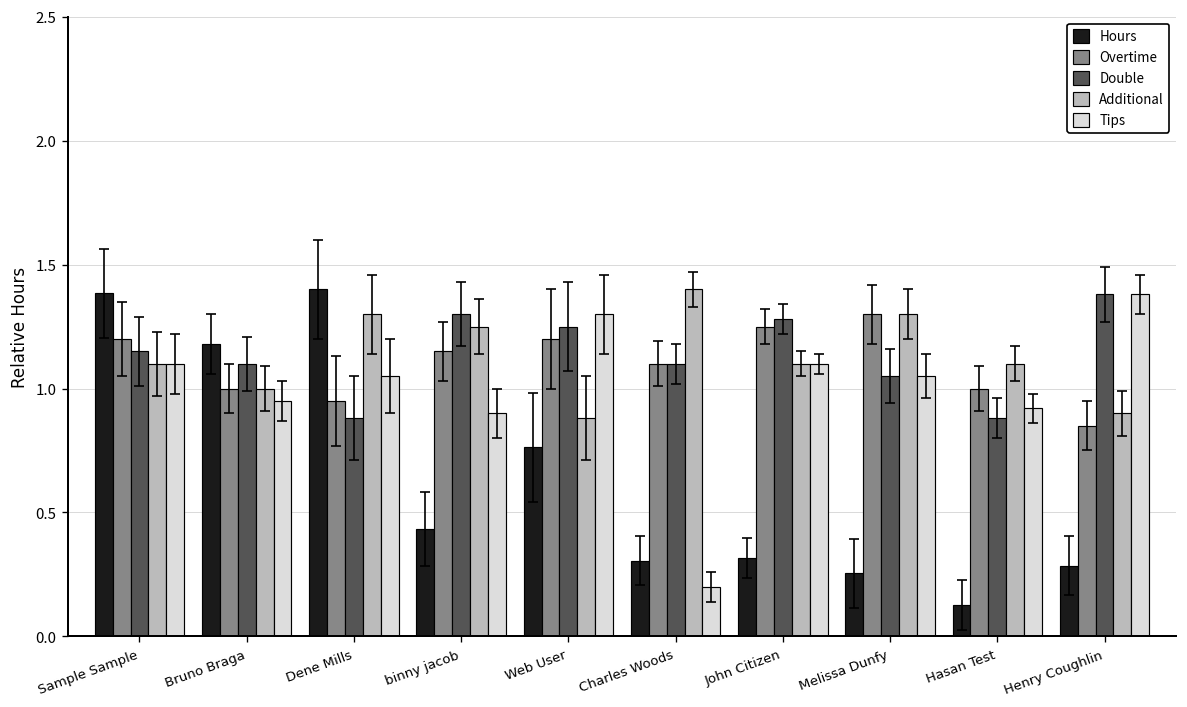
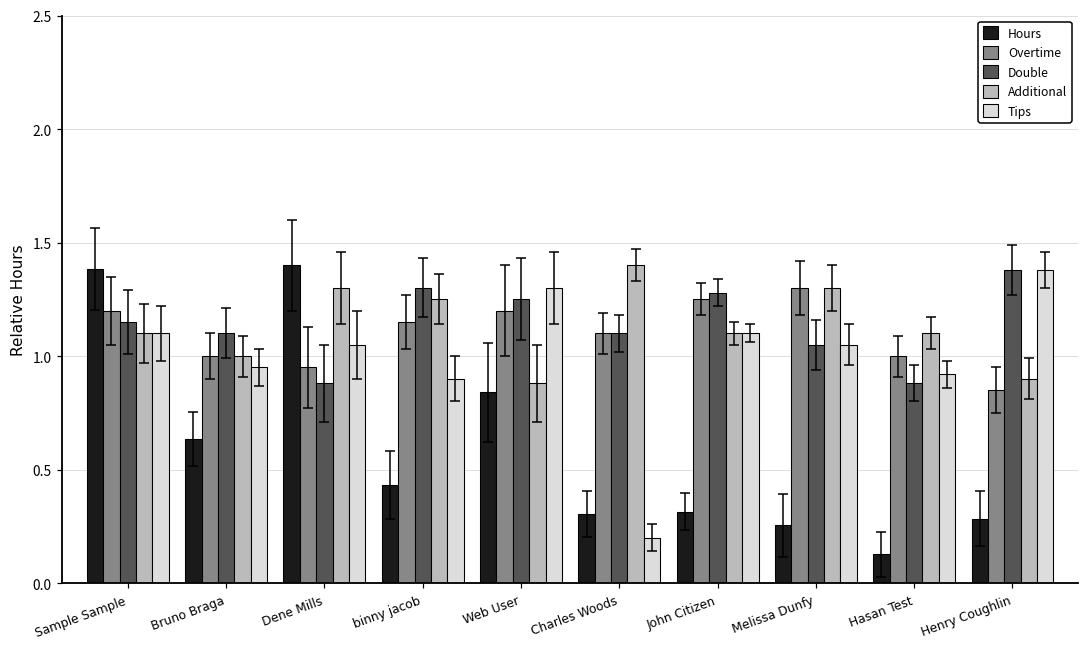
Hours, Bruno Braga: 1.18 -> 0.64
Hours, Web User: 0.76 -> 0.84
